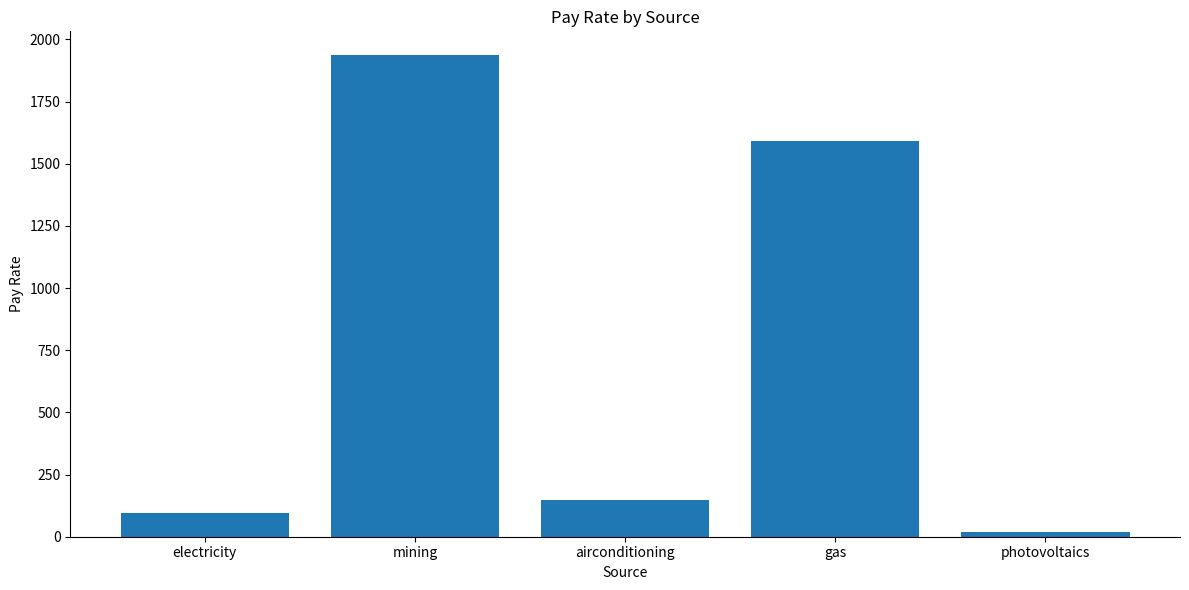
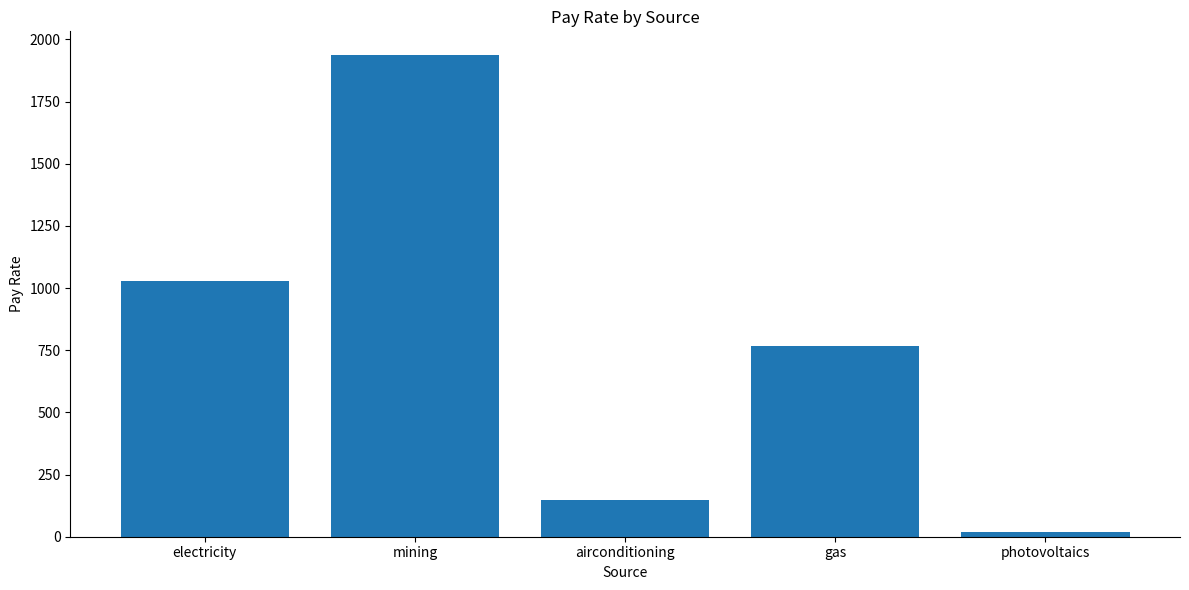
electricity: 100 -> 1030
gas: 1590 -> 770
